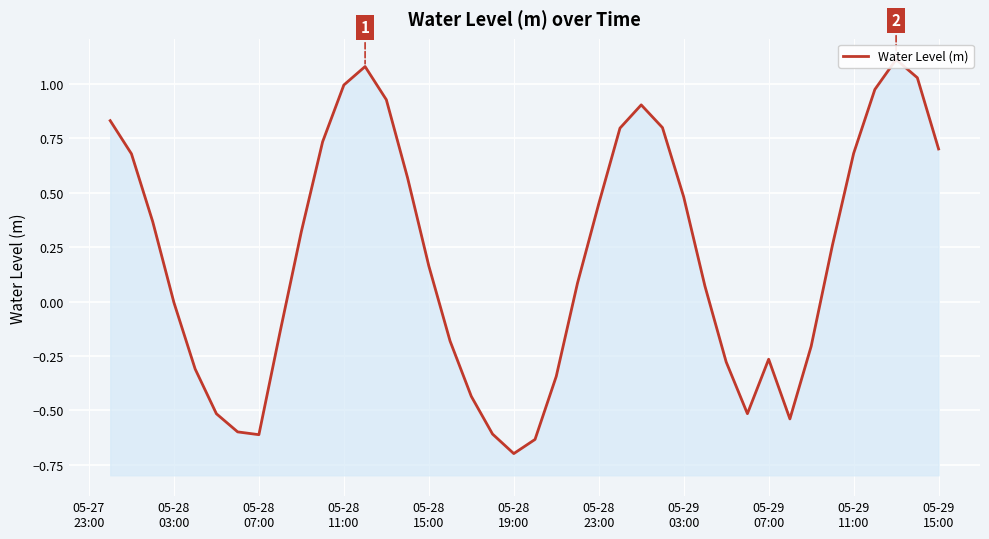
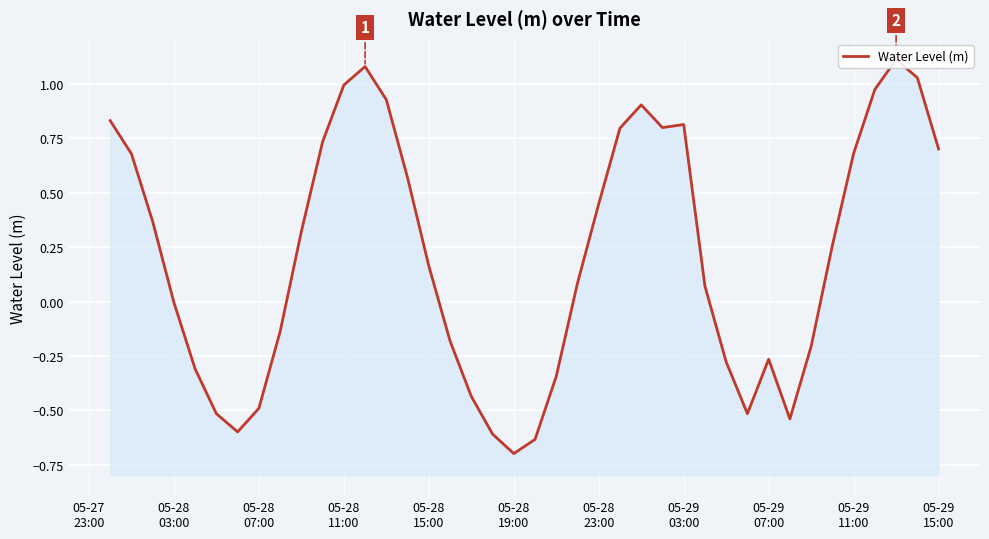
05-28 07:00: -0.61 -> -0.49
05-29 03:00: 0.48 -> 0.81
